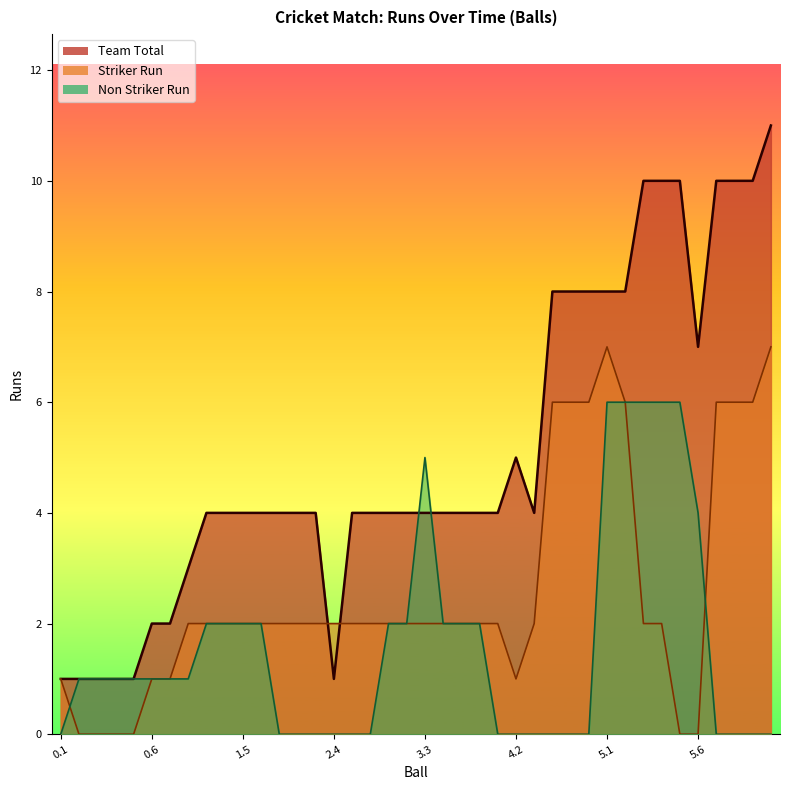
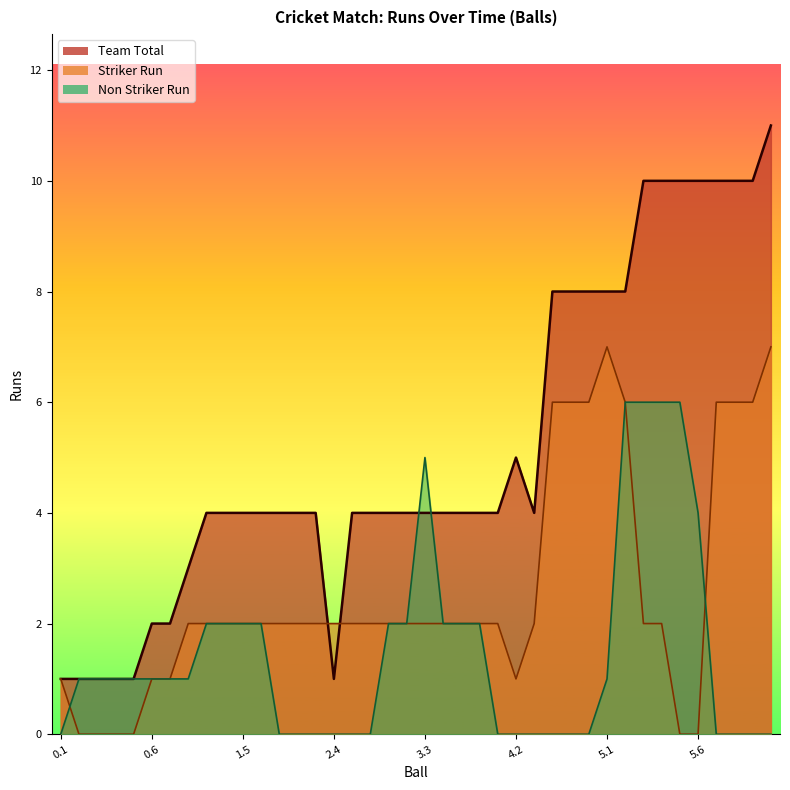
Non Striker Run, 5.1: 6 -> 1
Team Total, 5.6: 7 -> 10
